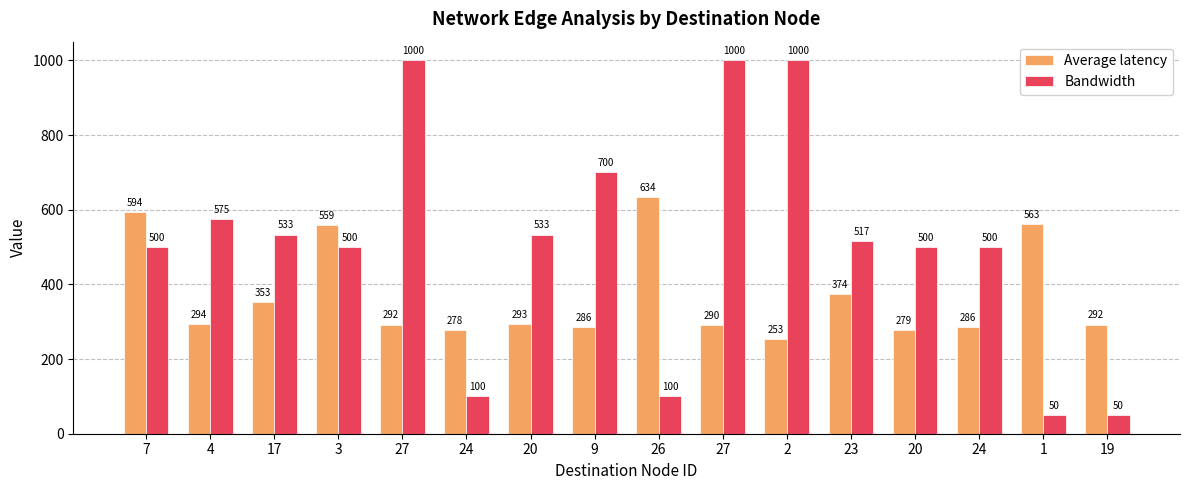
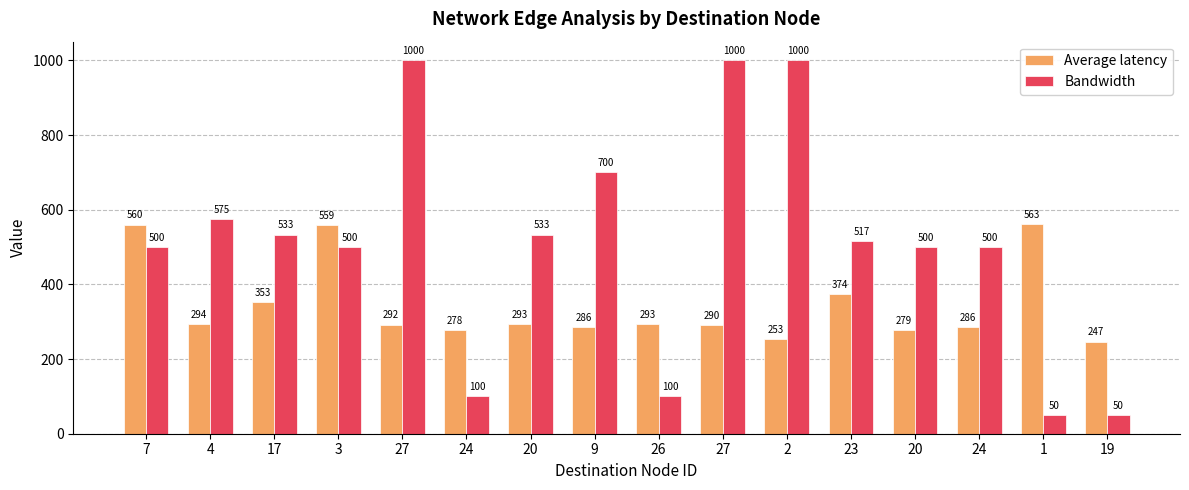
Average latency, 7: 594 -> 560
Average latency, 26: 634 -> 293
Average latency, 19: 292 -> 247
